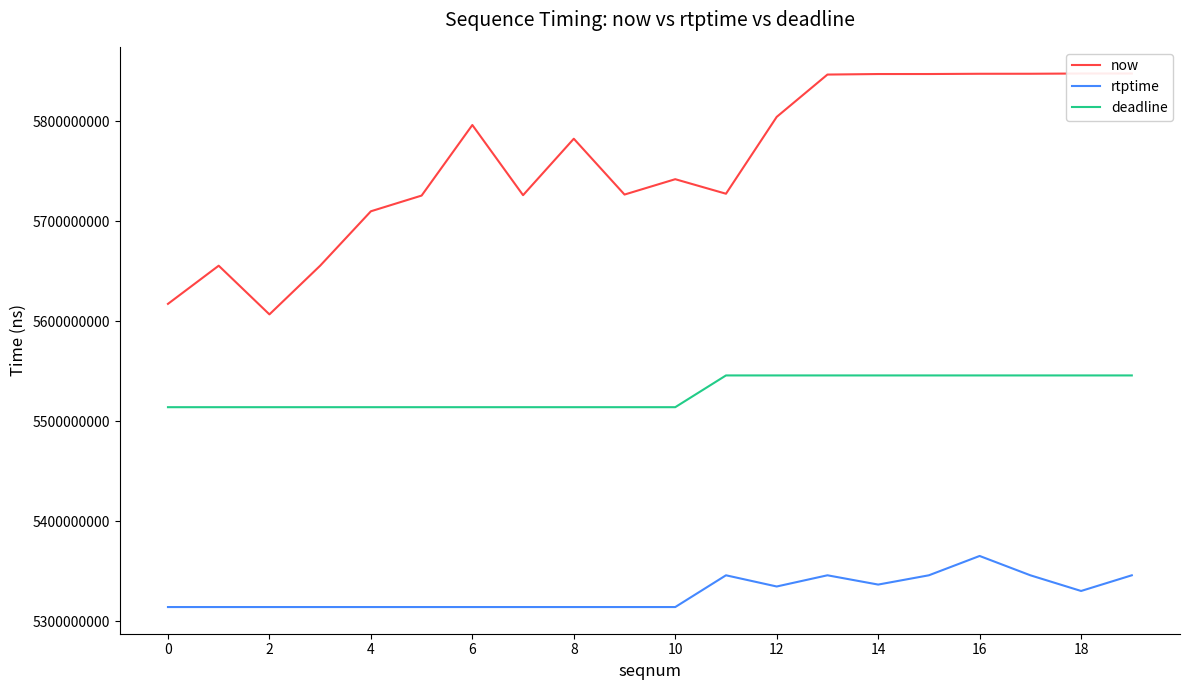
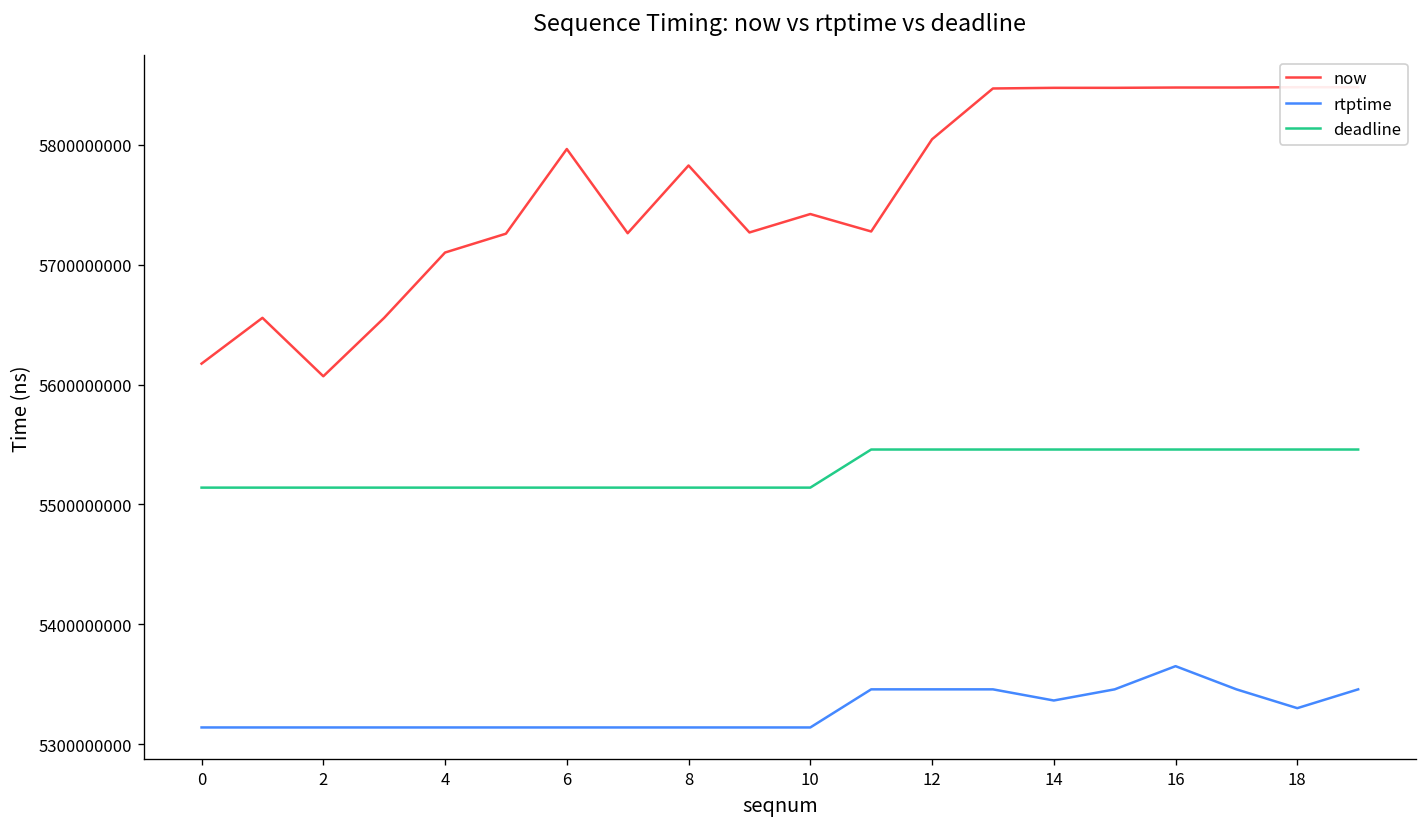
rtptime, 12: 5330000000 -> 5350000000
